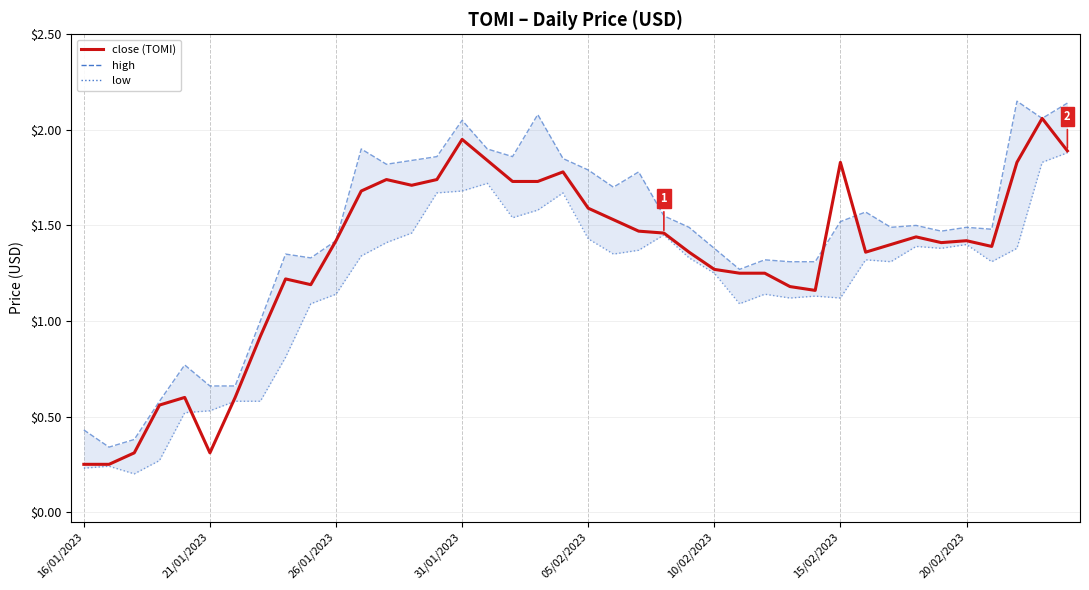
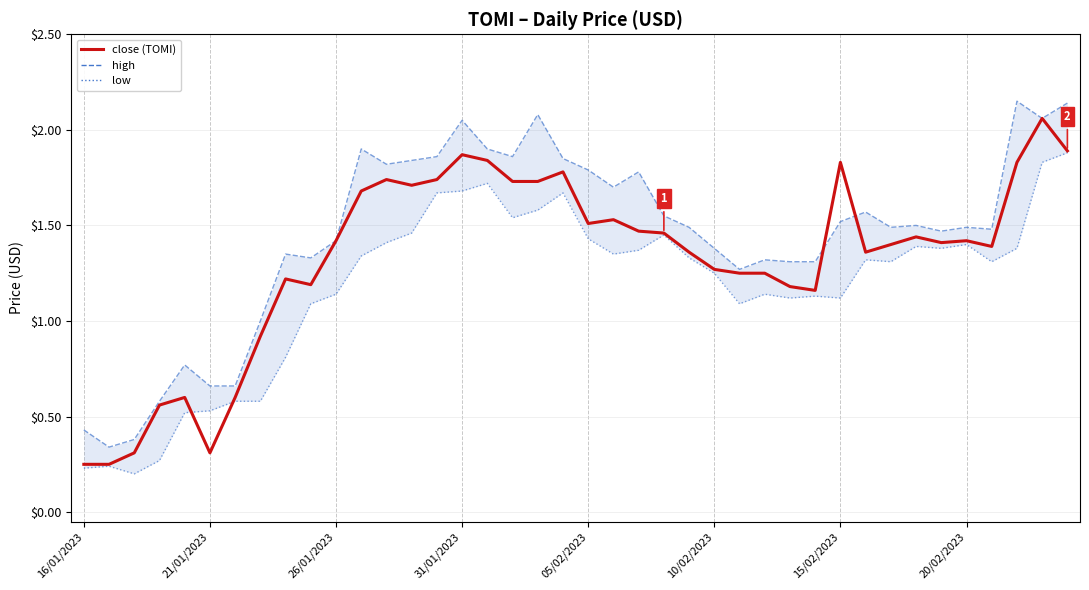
close (TOMI), 31/01/2023: $1.95 -> $1.87
close (TOMI), 05/02/2023: $1.59 -> $1.51
